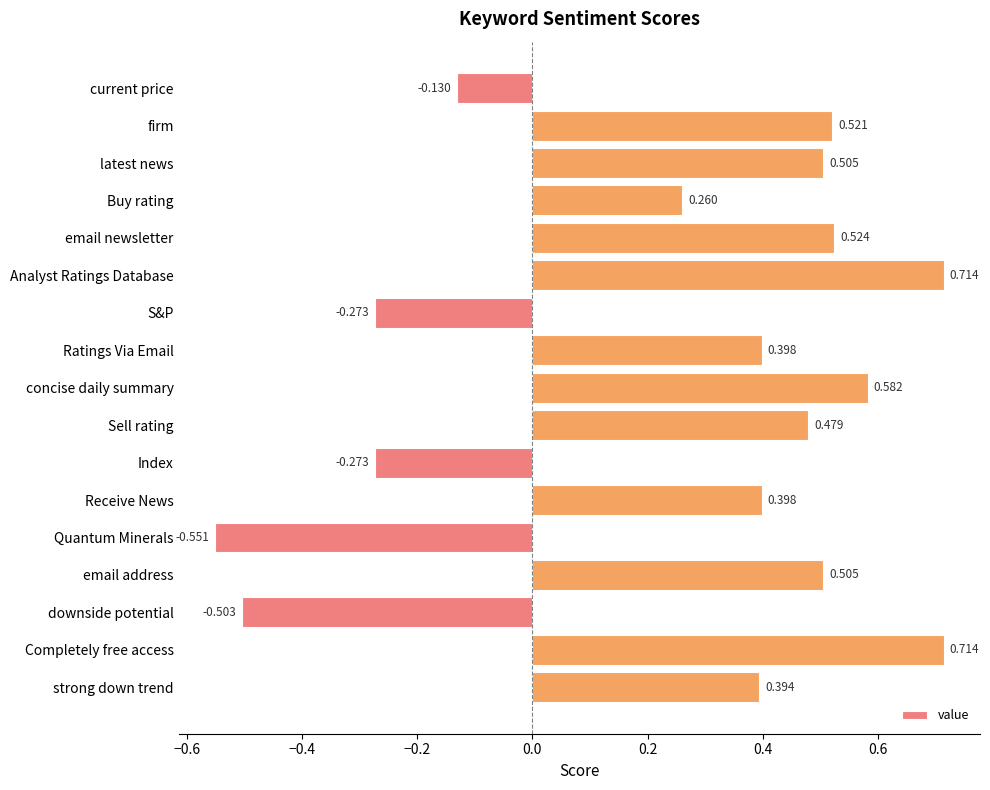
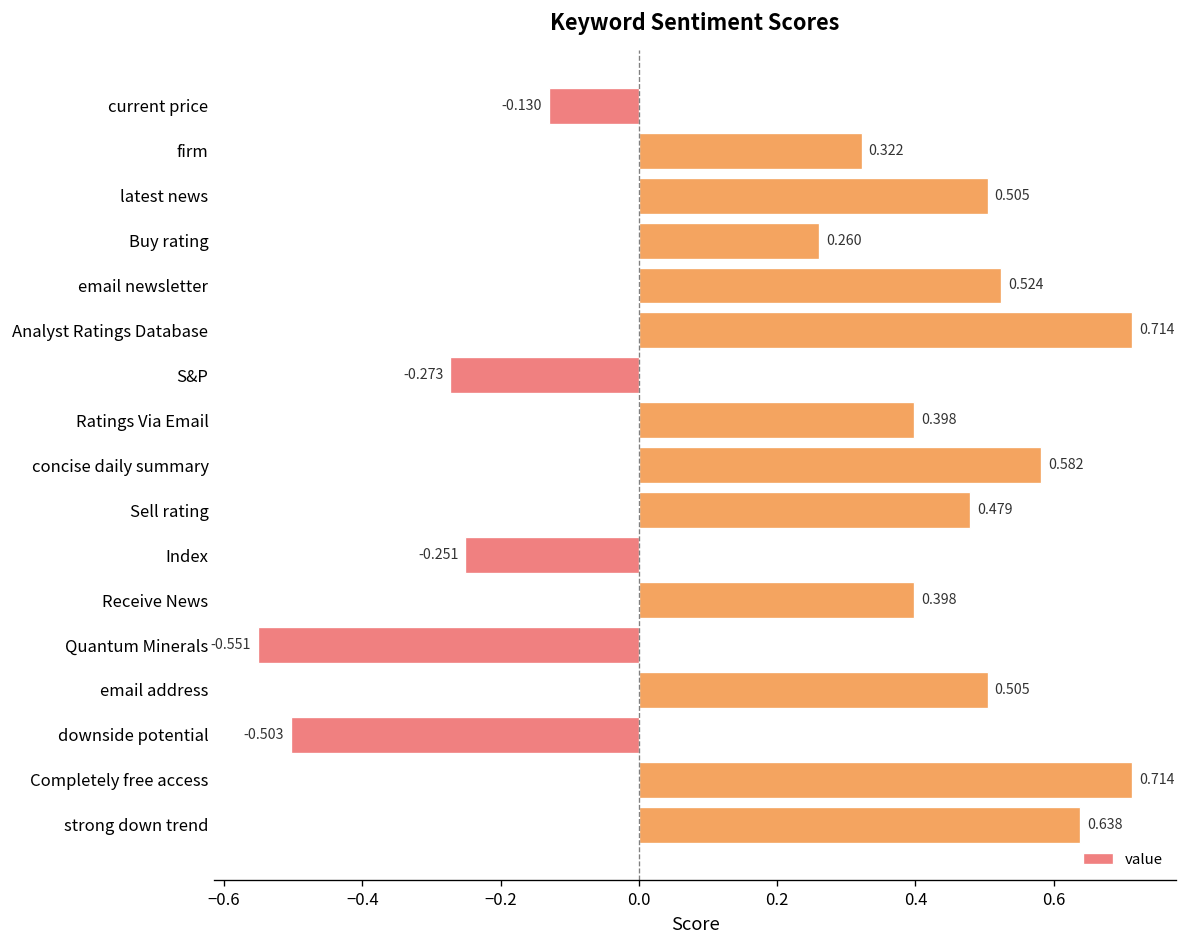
firm: 0.521 -> 0.322
Index: -0.273 -> -0.251
strong down trend: 0.394 -> 0.638
